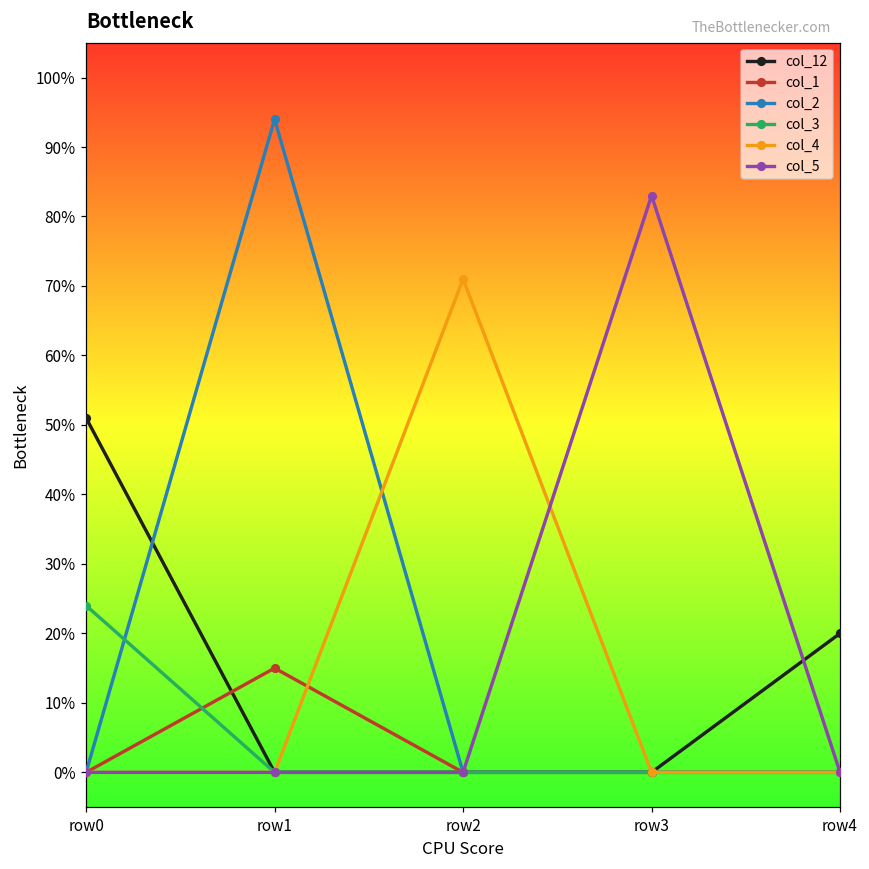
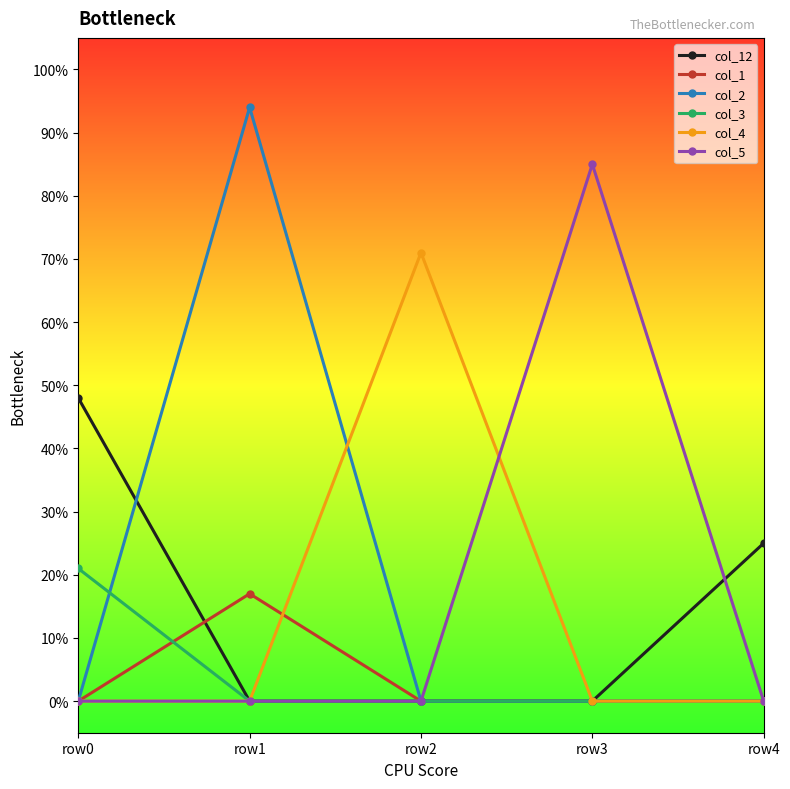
col_12, row0: 51% -> 48%
col_3, row0: 24% -> 21%
col_1, row1: 15% -> 17%
col_5, row3: 83% -> 85%
col_12, row4: 20% -> 25%
